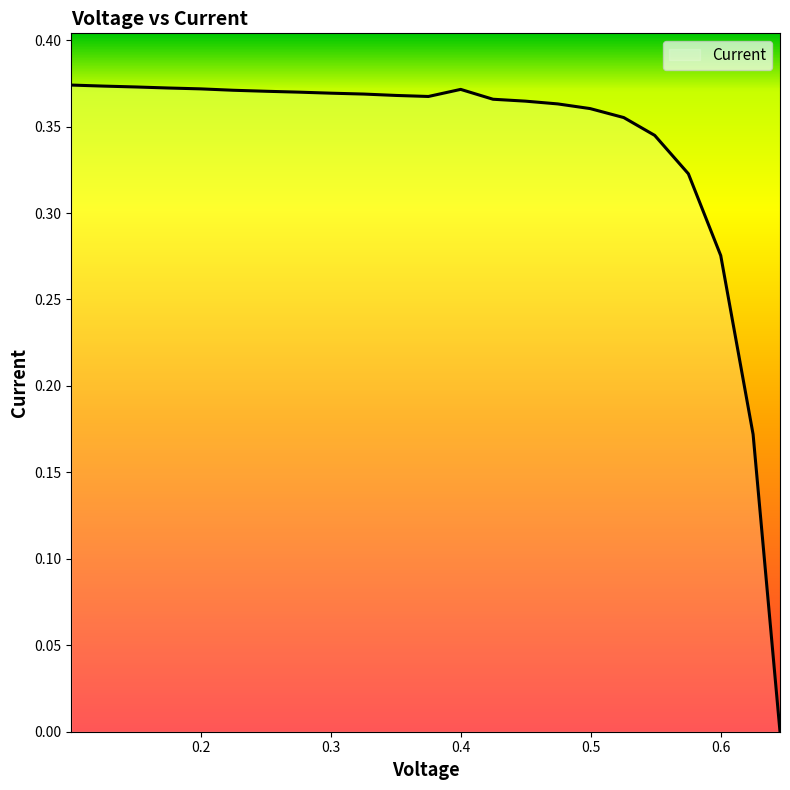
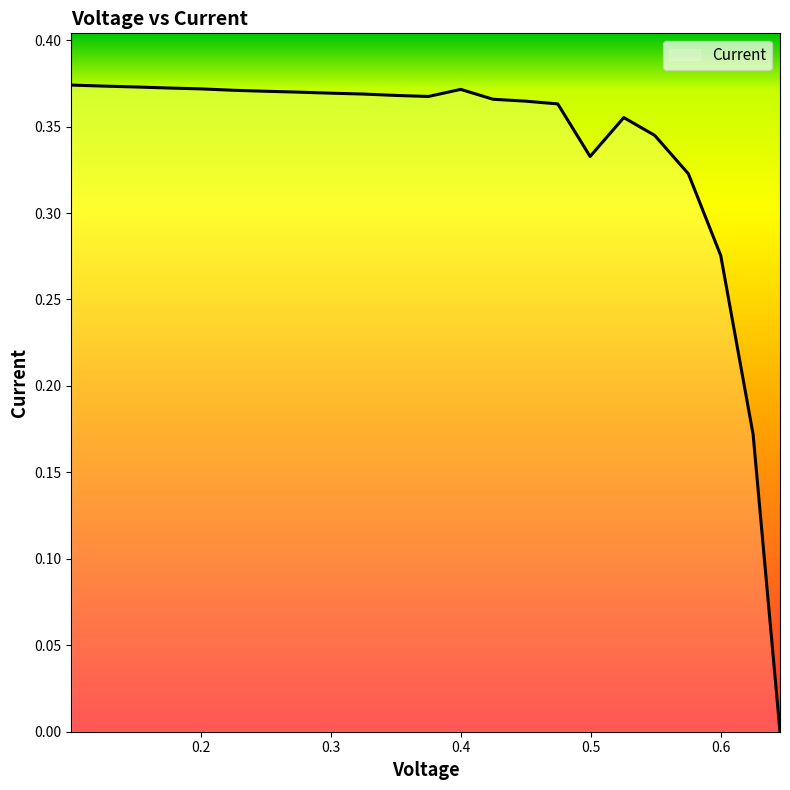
0.5: 0.360 -> 0.333
